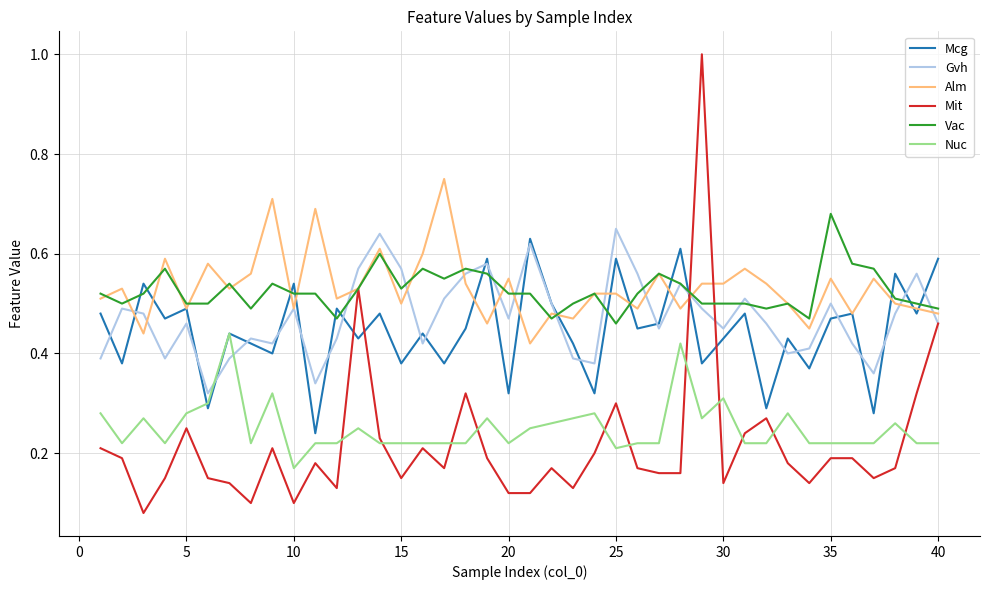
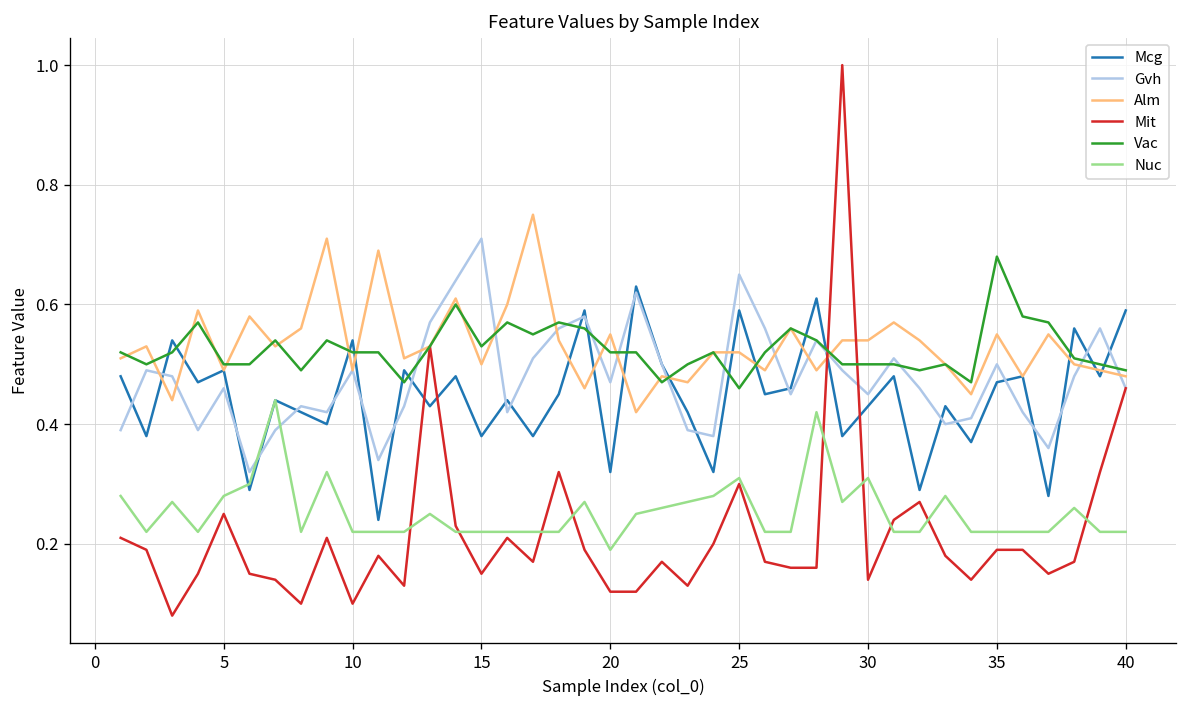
Nuc, 10: 0.17 -> 0.22
Gvh, 15: 0.57 -> 0.71
Nuc, 20: 0.22 -> 0.19
Nuc, 25: 0.21 -> 0.31
